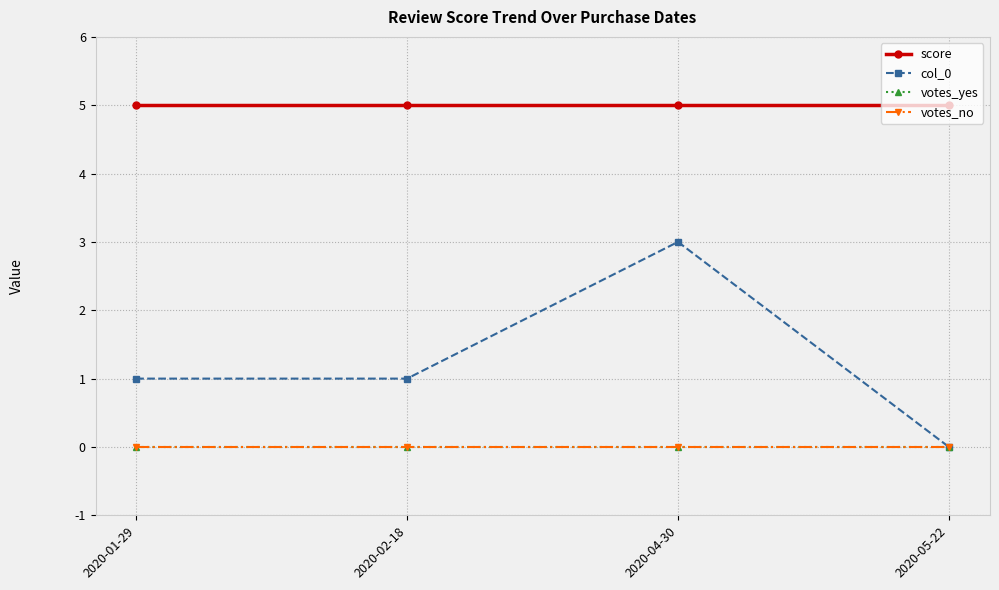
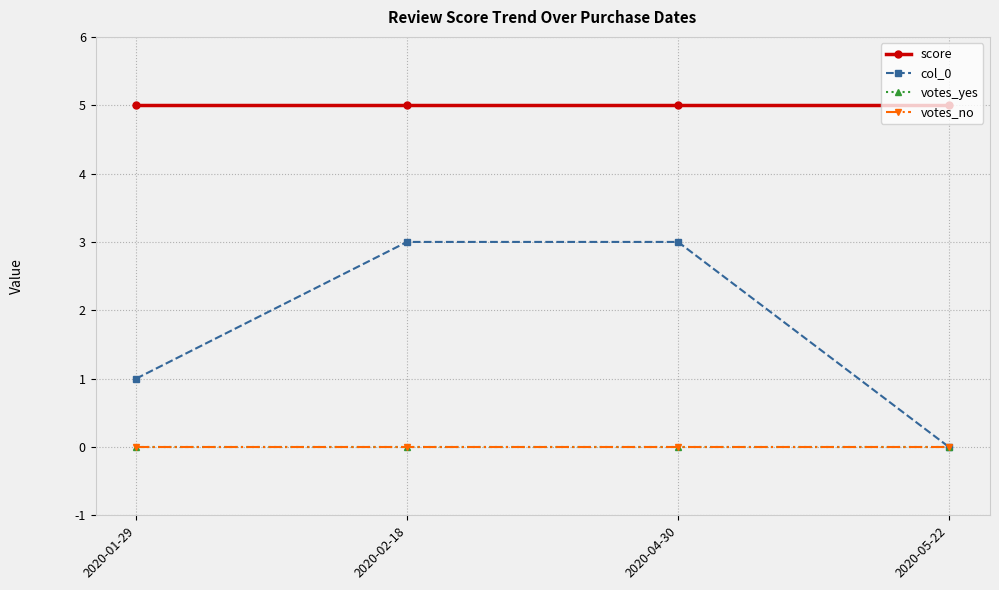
col_0, 2020-02-18: 1 -> 3
